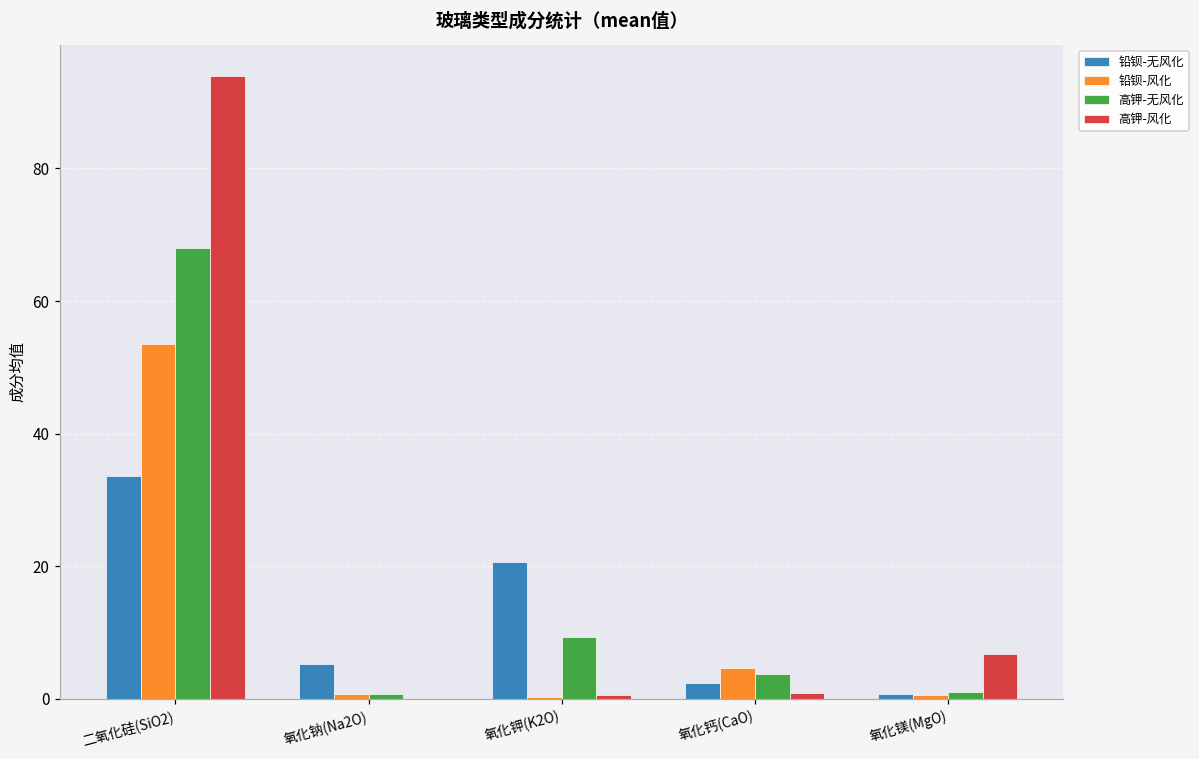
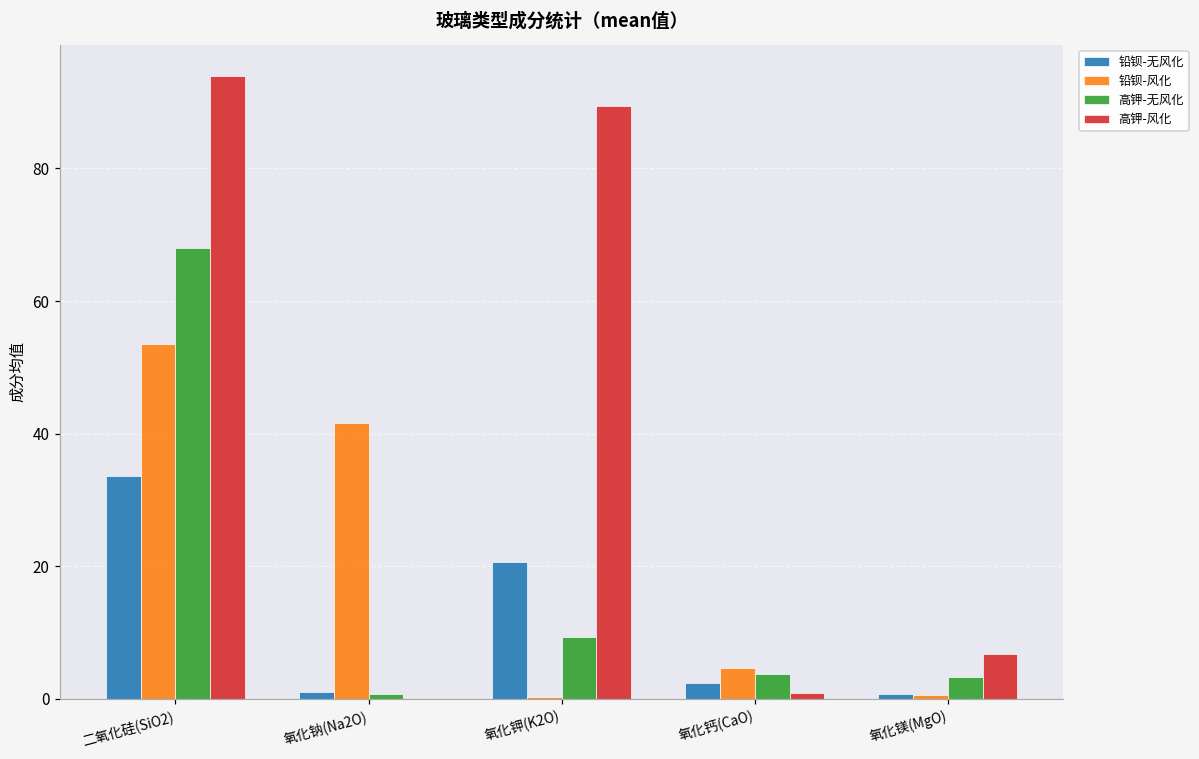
铅钡-无风化, 氧化钠(Na2O): 5 -> 1
铅钡-风化, 氧化钠(Na2O): 1 -> 42
高钾-风化, 氧化钾(K2O): 1 -> 89
高钾-无风化, 氧化镁(MgO): 1 -> 3
